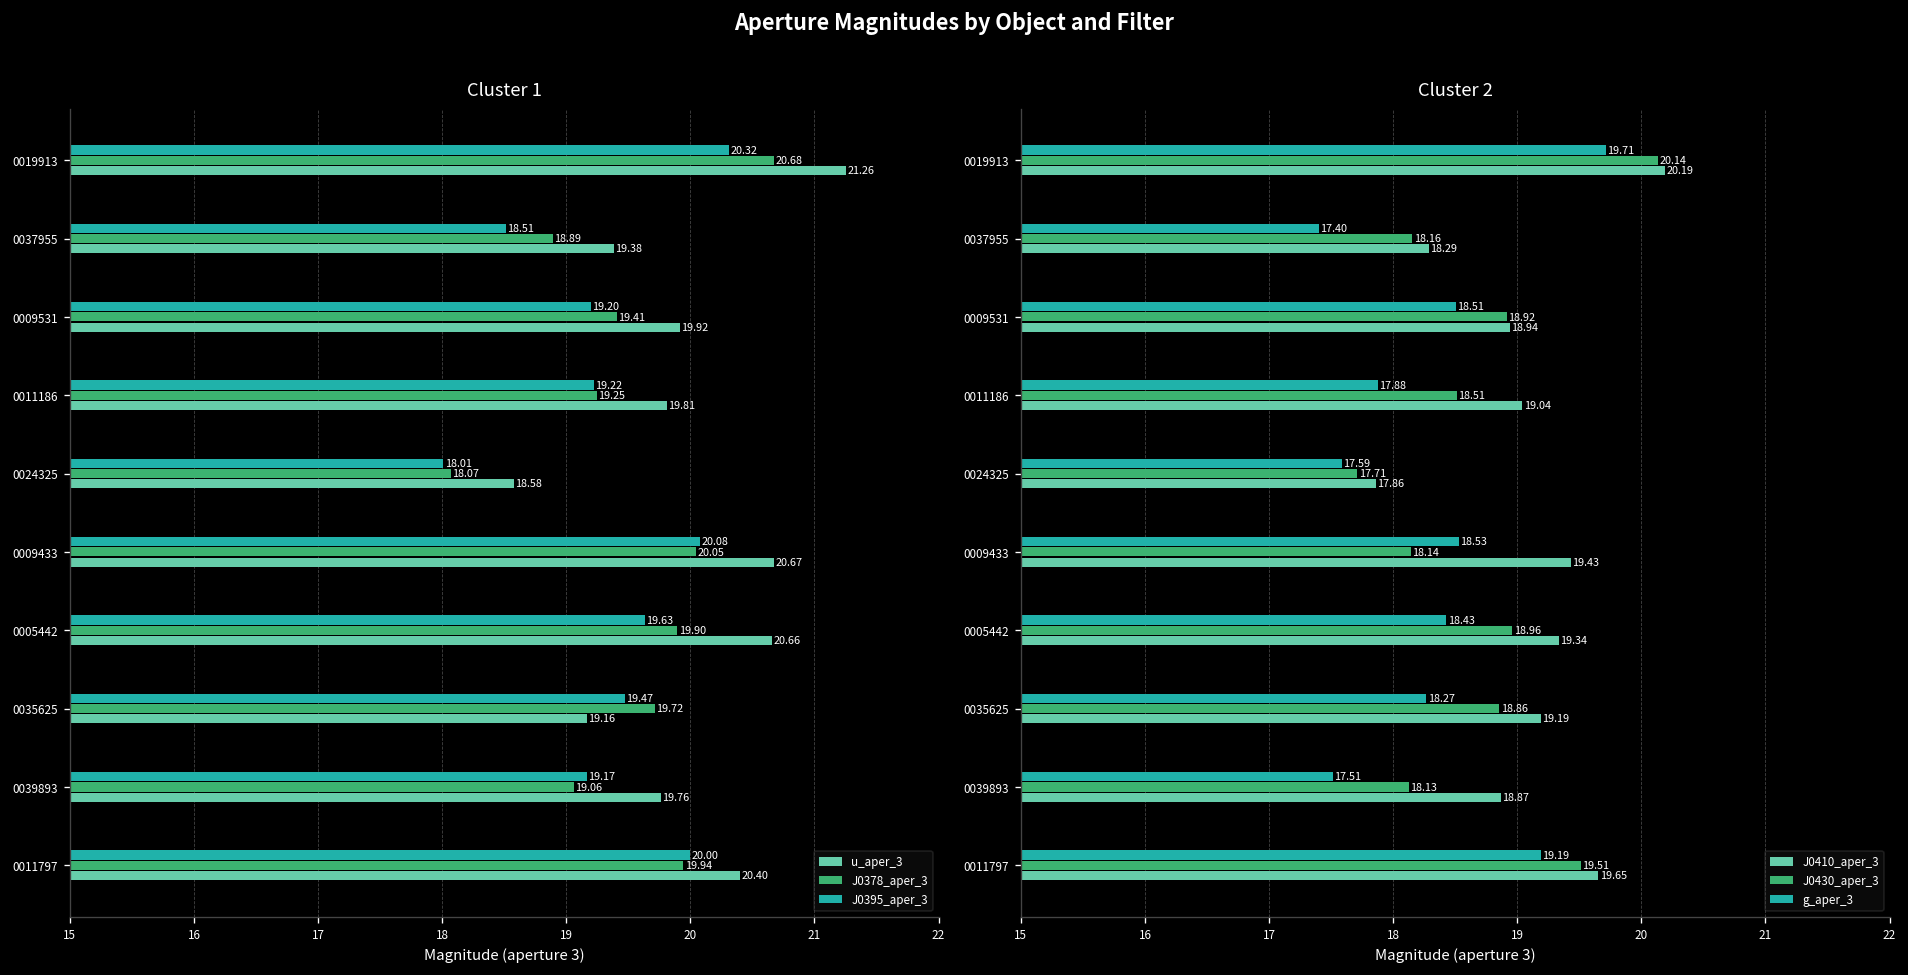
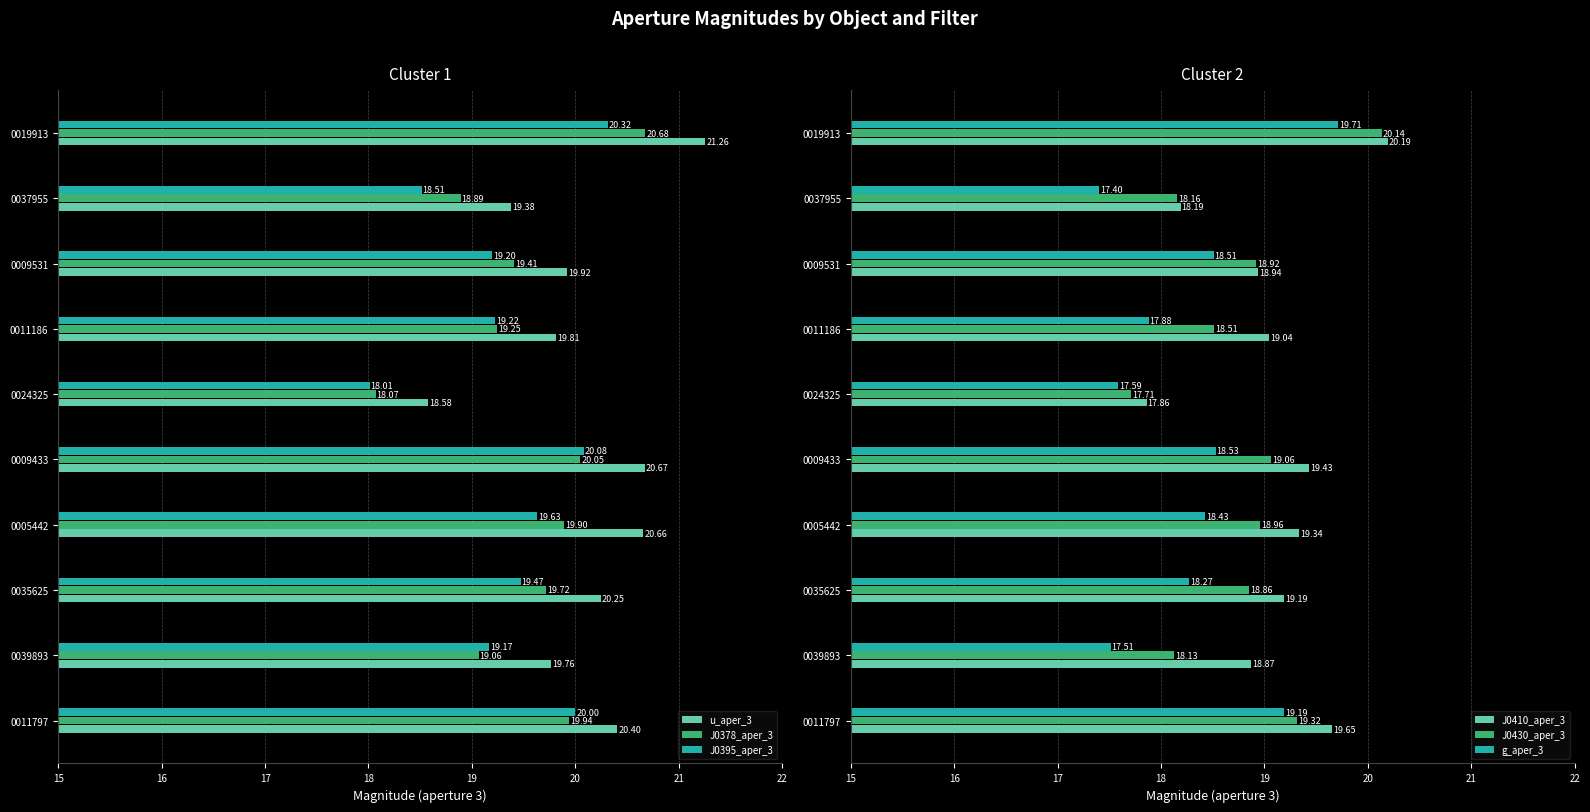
Cluster 1, u_aper_3, 0035625: 19.16 -> 20.25
Cluster 2, J0410_aper_3, 0037955: 18.29 -> 18.19
Cluster 2, J0430_aper_3, 0009433: 18.14 -> 19.06
Cluster 2, J0430_aper_3, 0011797: 19.51 -> 19.32
